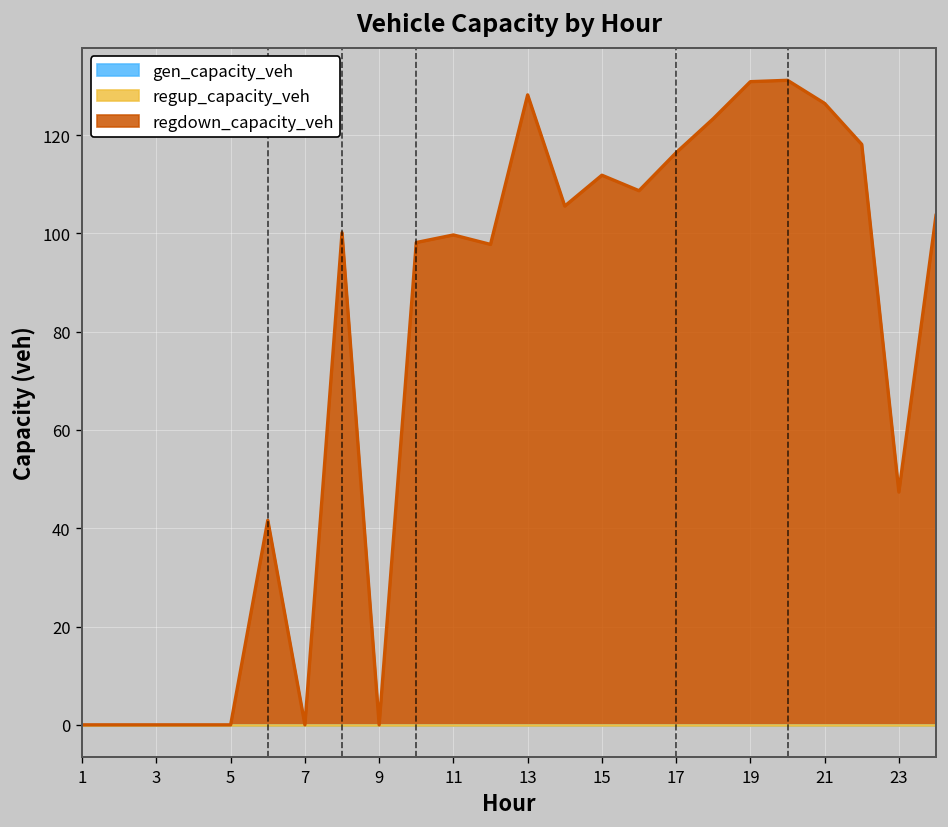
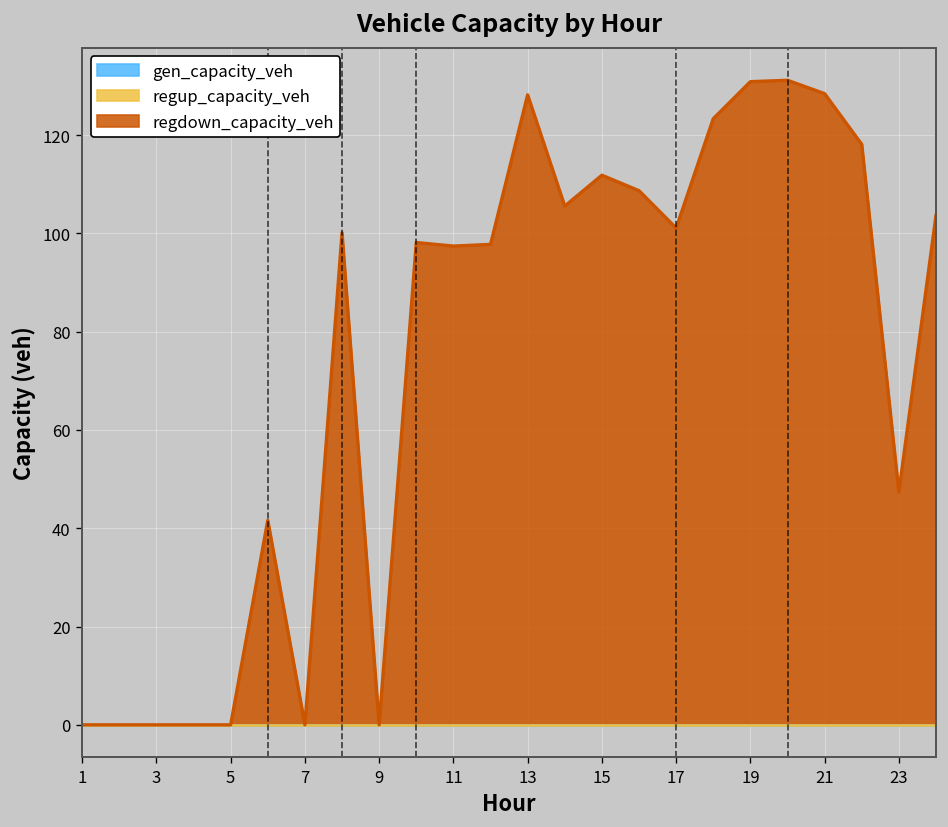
regdown_capacity_veh, 11: 100 -> 97
regdown_capacity_veh, 17: 116 -> 101
regdown_capacity_veh, 21: 126 -> 128
